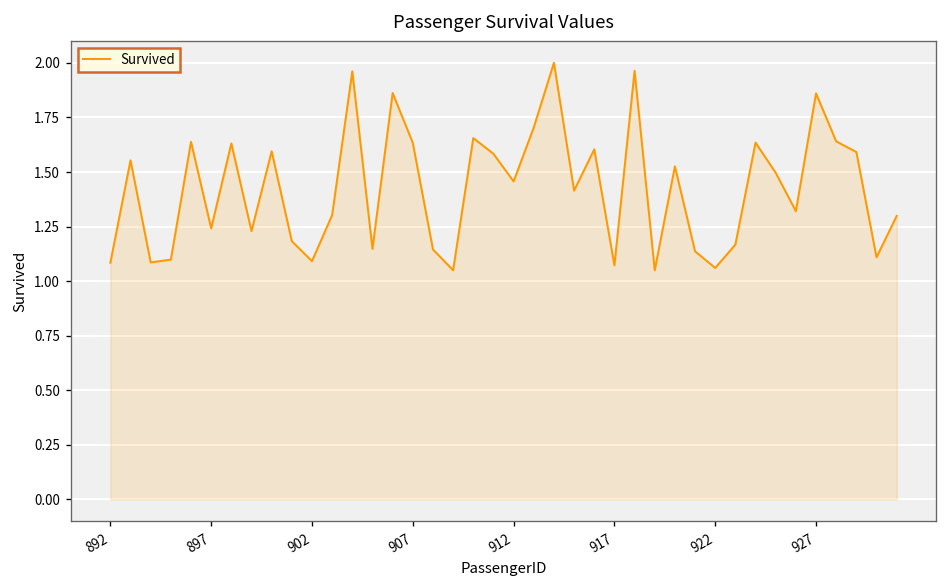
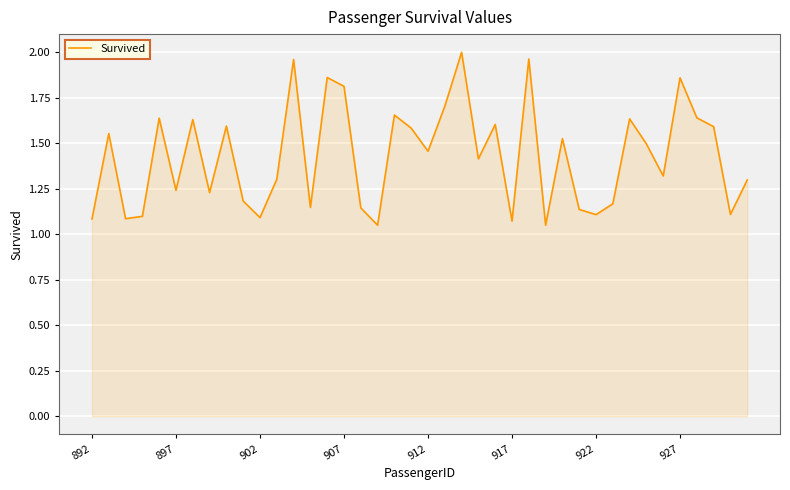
907: 1.63 -> 1.81
922: 1.06 -> 1.11
